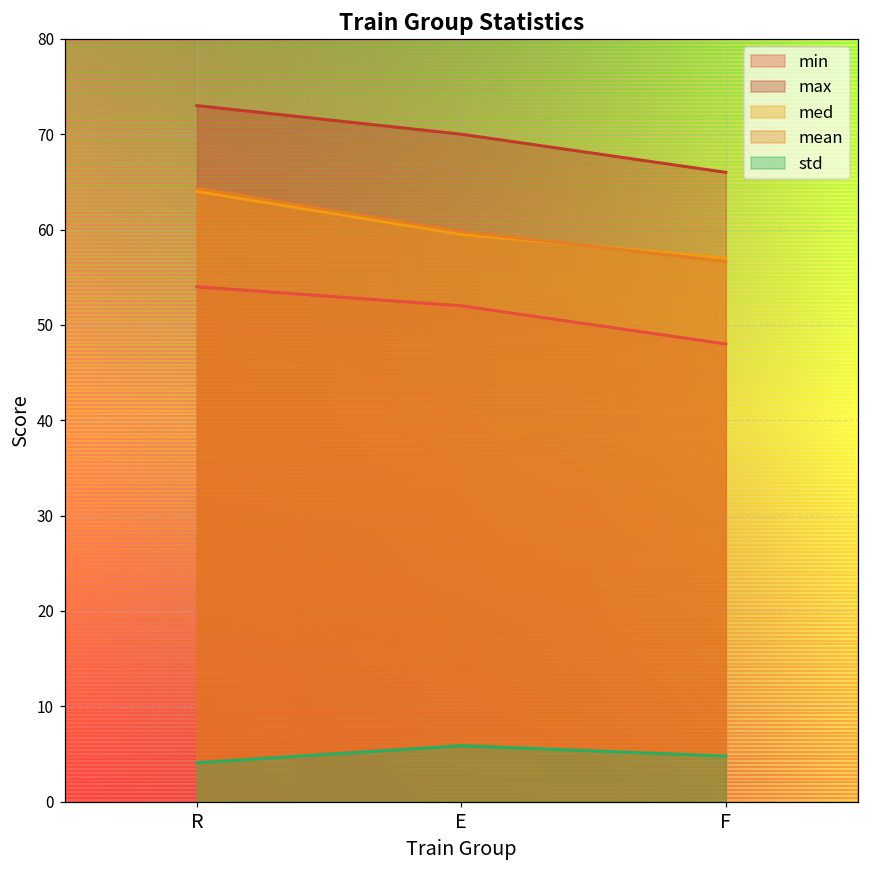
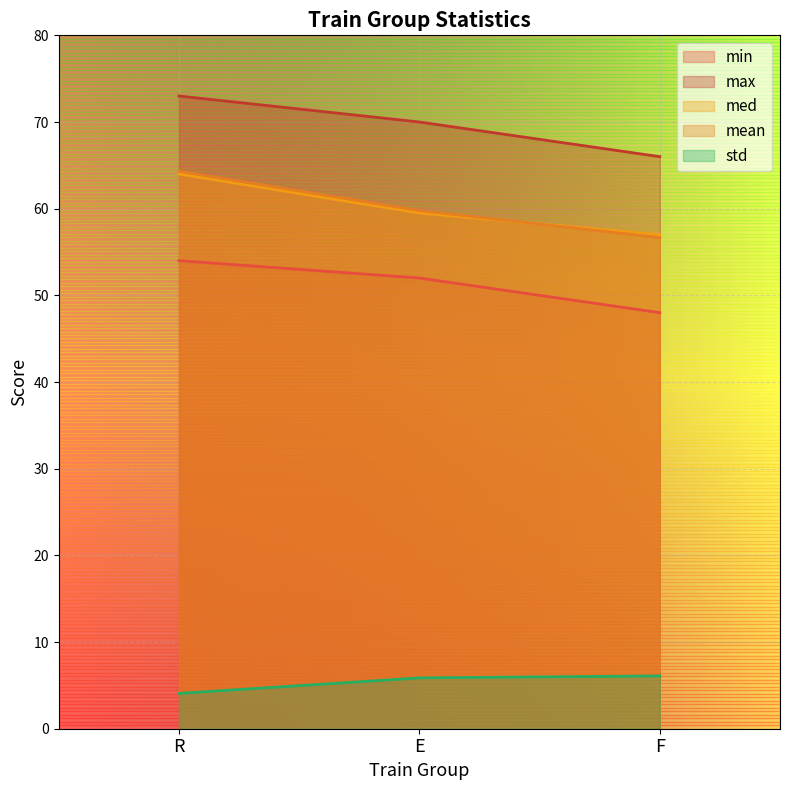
std, F: 5 -> 6
